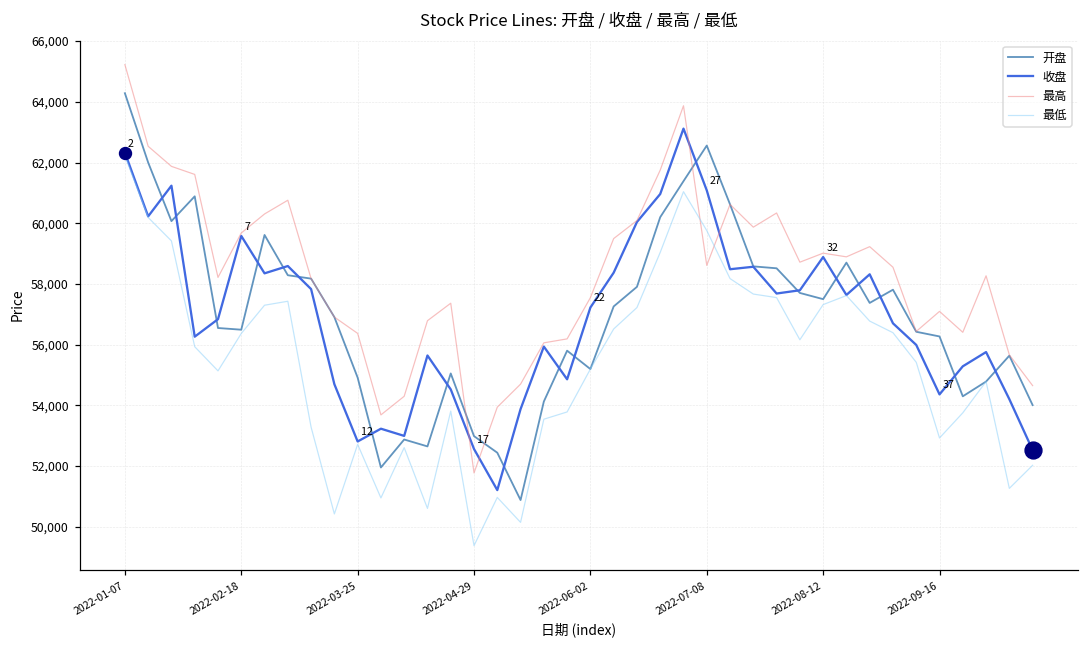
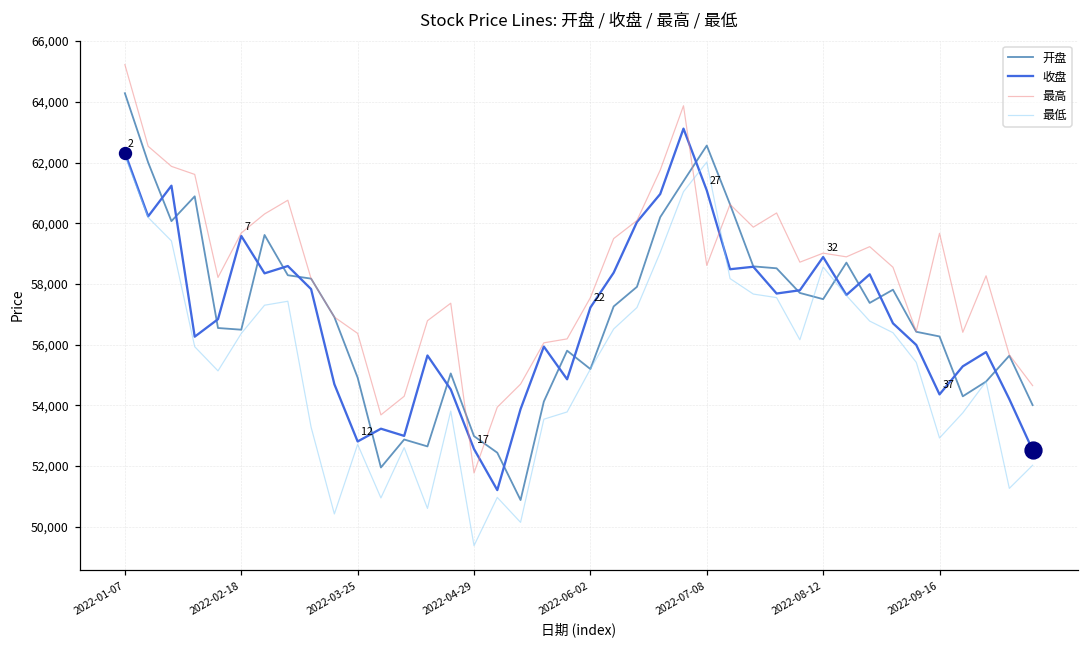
最低, 2022-07-08: 59,800 -> 62,000
最低, 2022-08-12: 57,300 -> 58,600
最高, 2022-09-16: 57,100 -> 59,700
